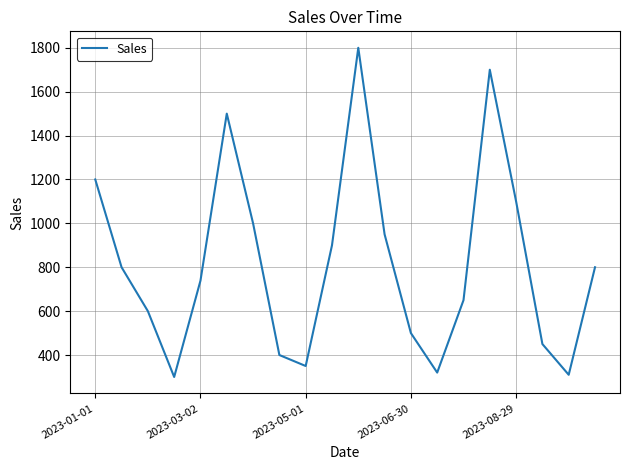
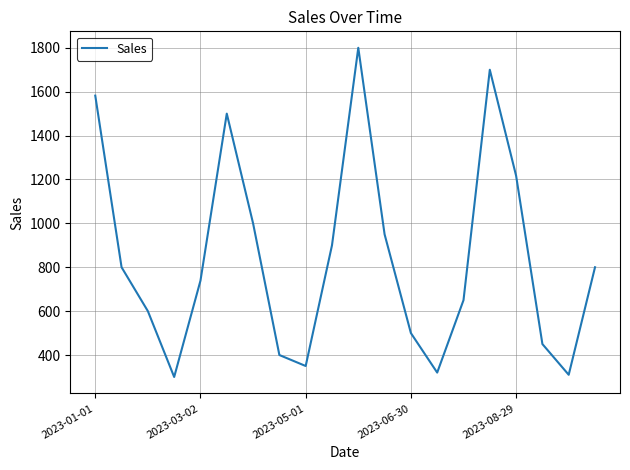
2023-01-01: 1200 -> 1580
2023-08-29: 1100 -> 1220
